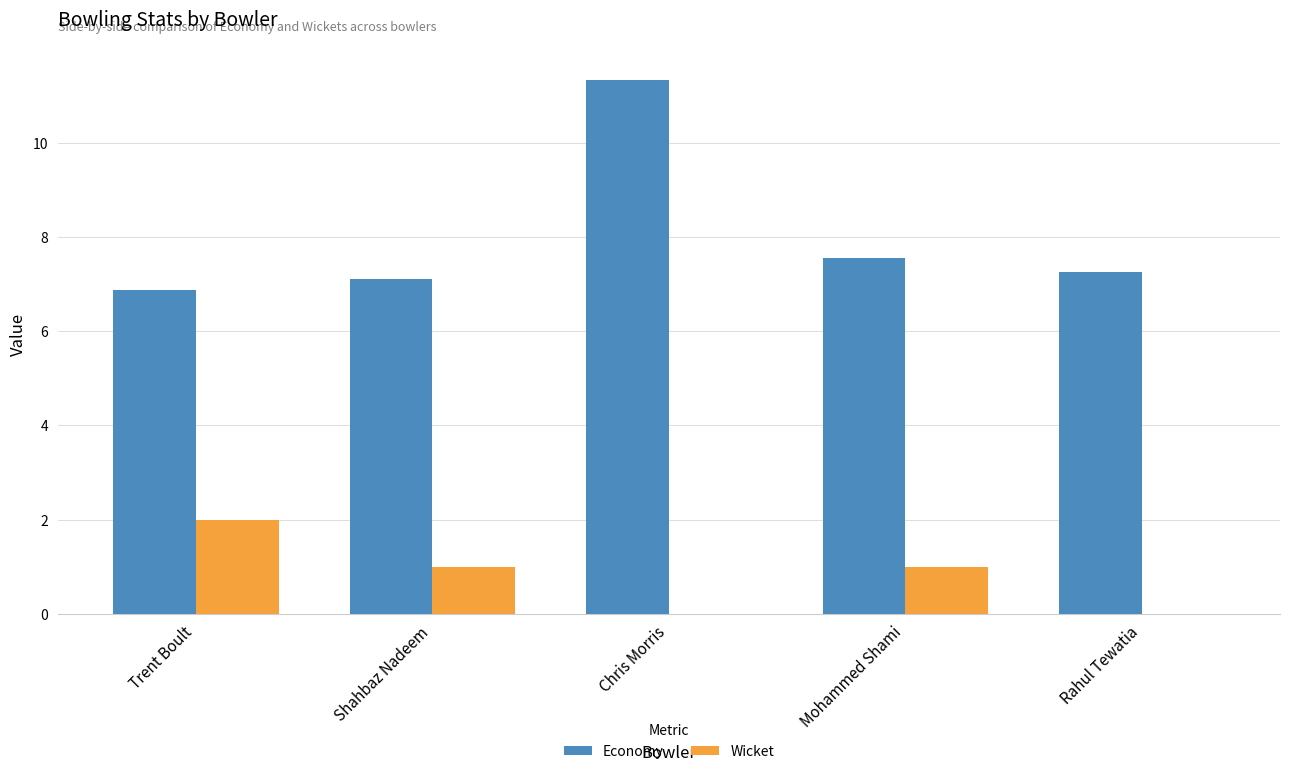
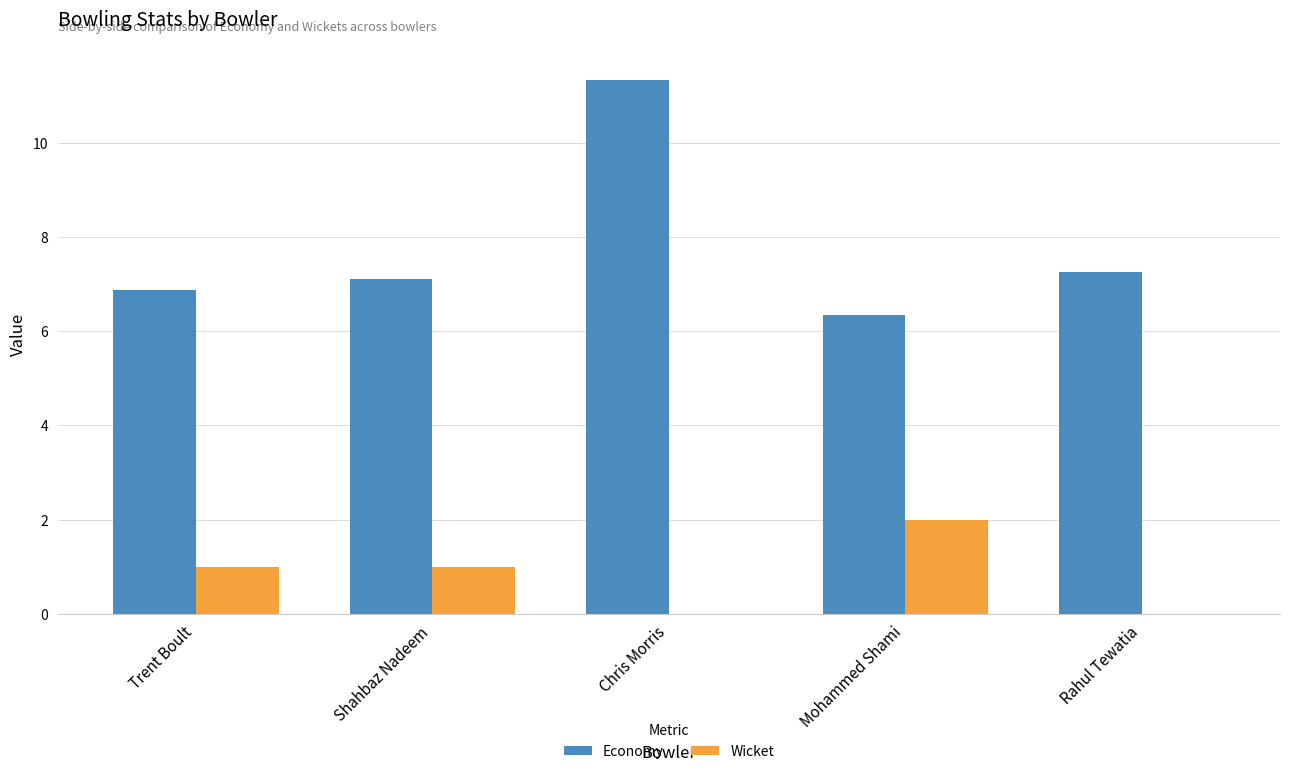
Wicket, Trent Boult: 2 -> 1
Economy, Mohammed Shami: 7.6 -> 6.3
Wicket, Mohammed Shami: 1 -> 2
